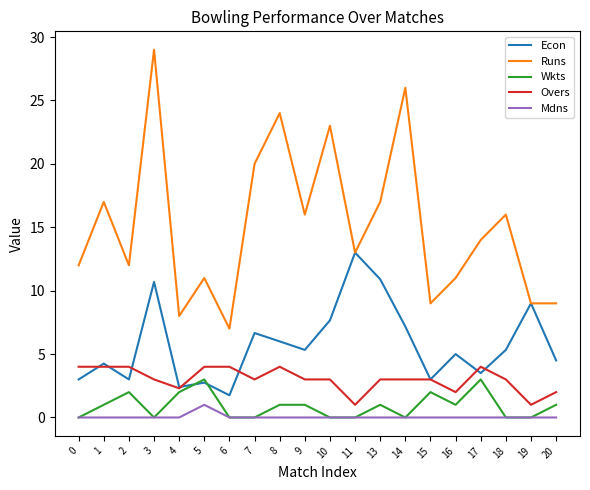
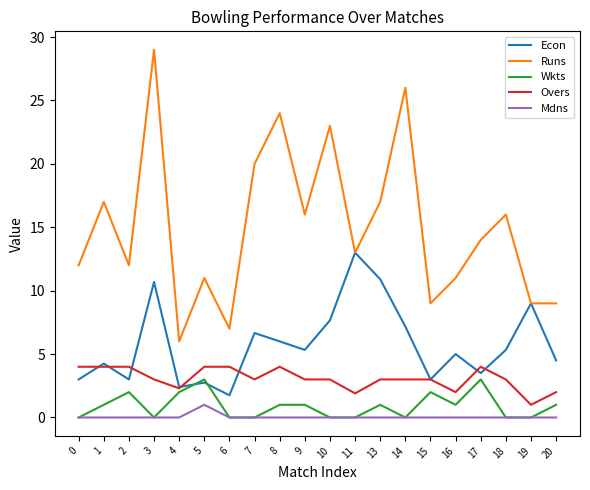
Runs, 4: 8 -> 6
Overs, 11: 1.0 -> 1.9
